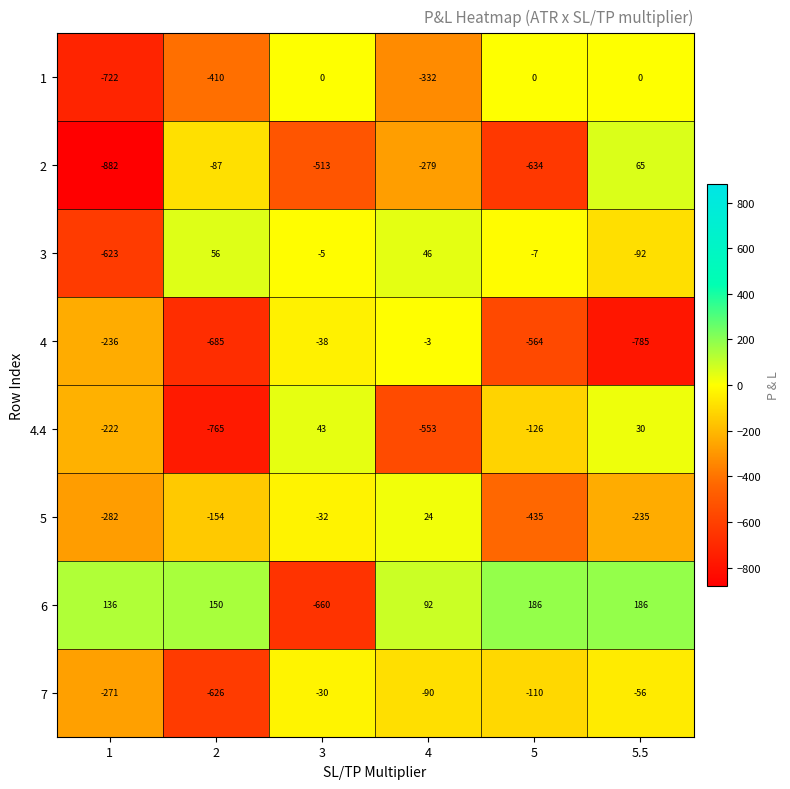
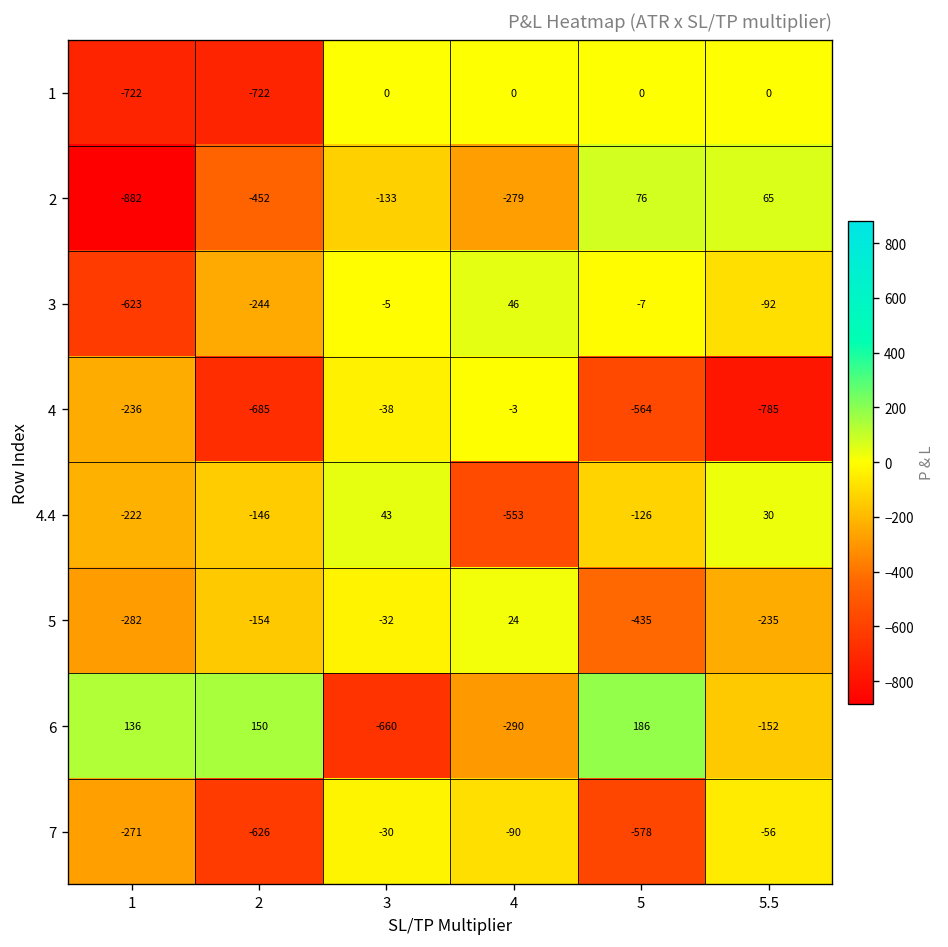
1, 2: -410 -> -722
1, 4: -332 -> 0
2, 2: -87 -> -452
2, 3: -513 -> -133
2, 5: -634 -> 76
3, 2: 56 -> -244
4.4, 2: -765 -> -146
6, 4: 92 -> -290
6, 5.5: 186 -> -152
7, 5: -110 -> -578
